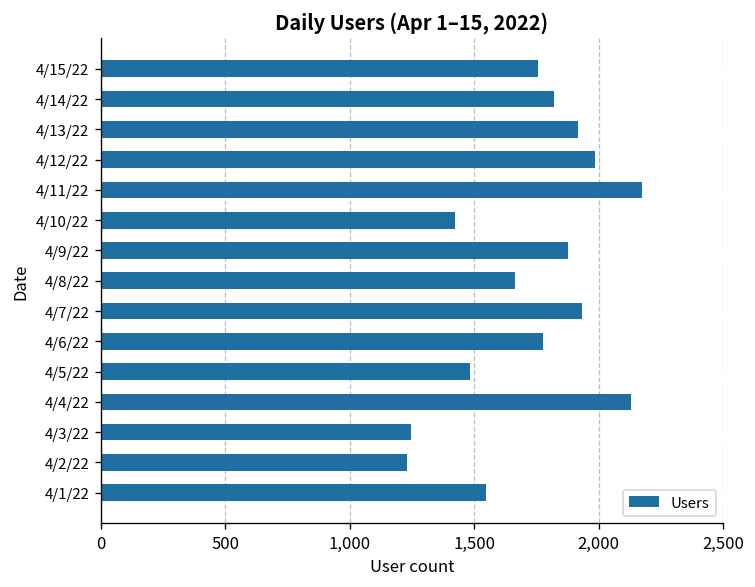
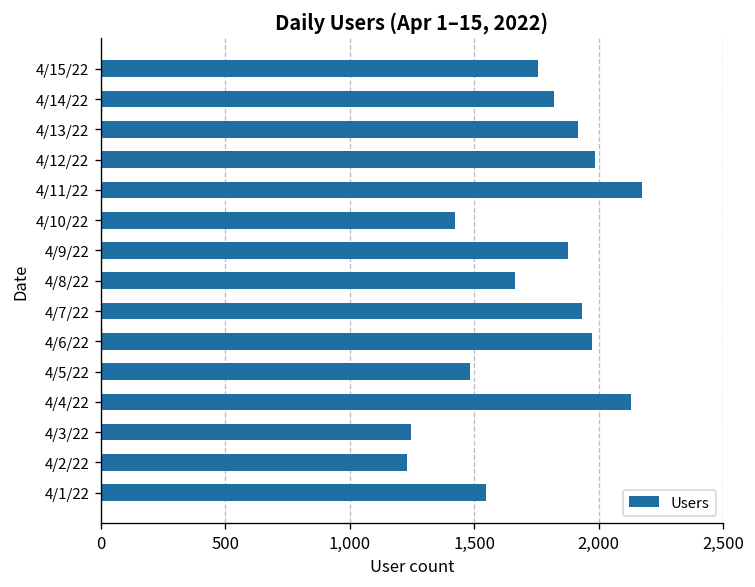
4/6/22: 1,780 -> 1,970
